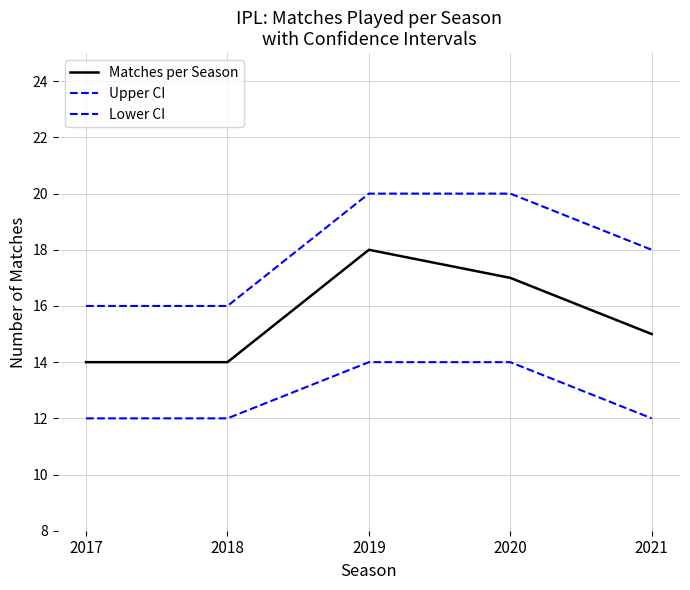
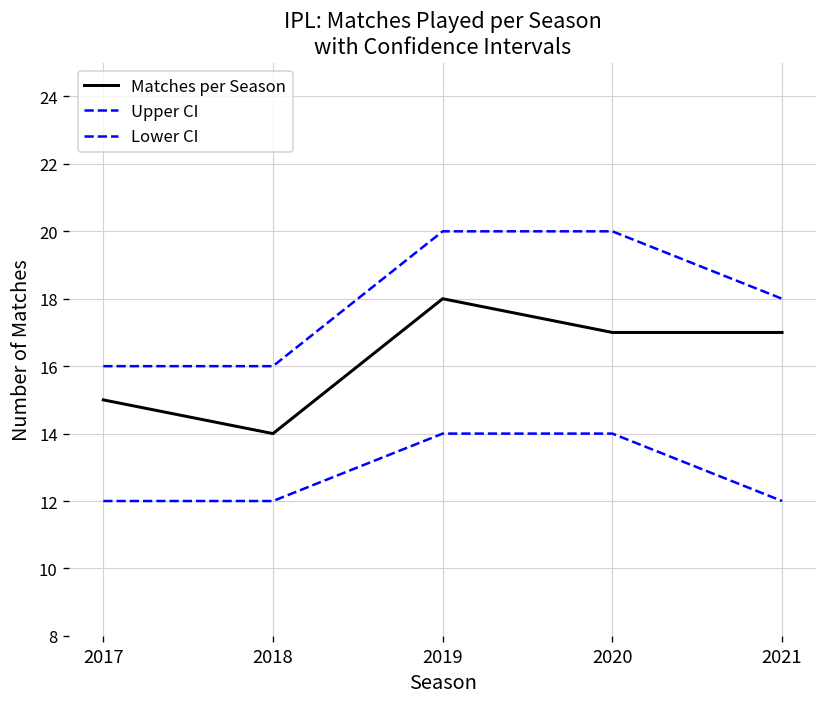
Matches per Season, 2017: 14 -> 15
Matches per Season, 2021: 15 -> 17
